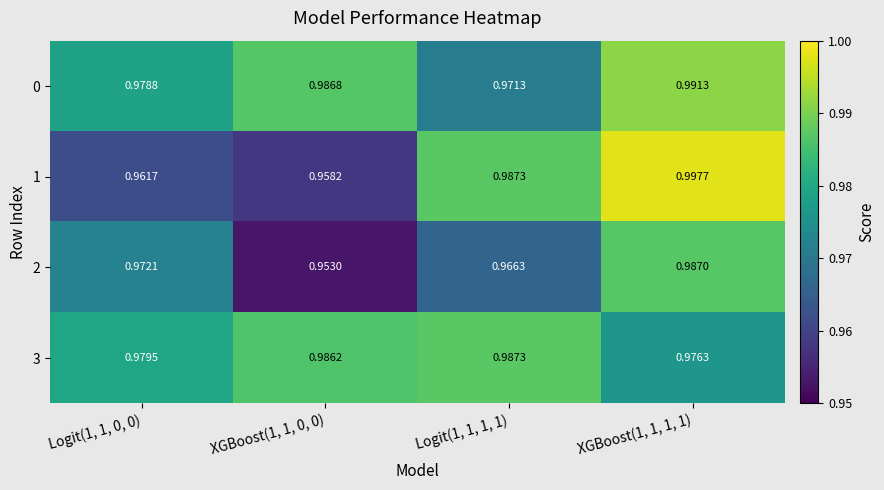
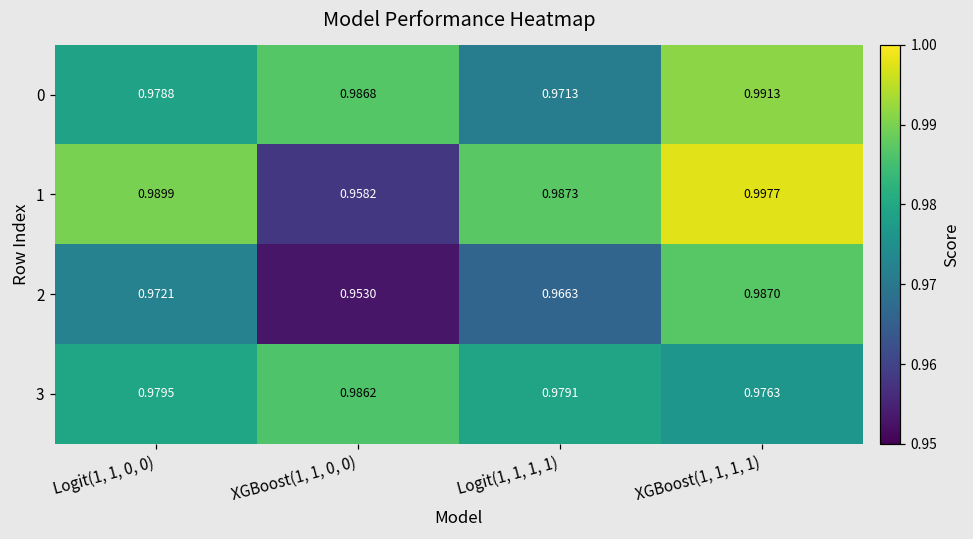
1, Logit(1, 1, 0, 0): 0.9617 -> 0.9899
3, Logit(1, 1, 1, 1): 0.9873 -> 0.9791
